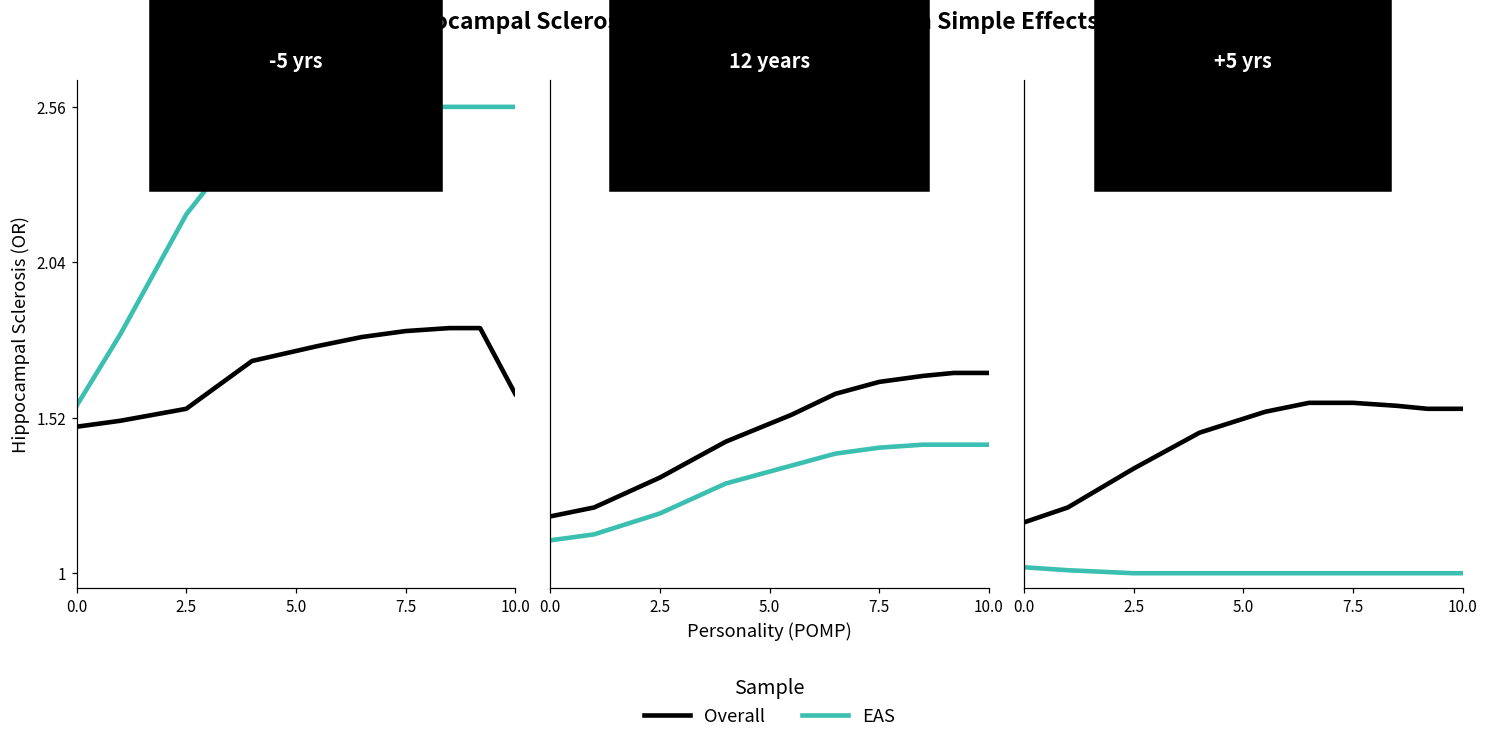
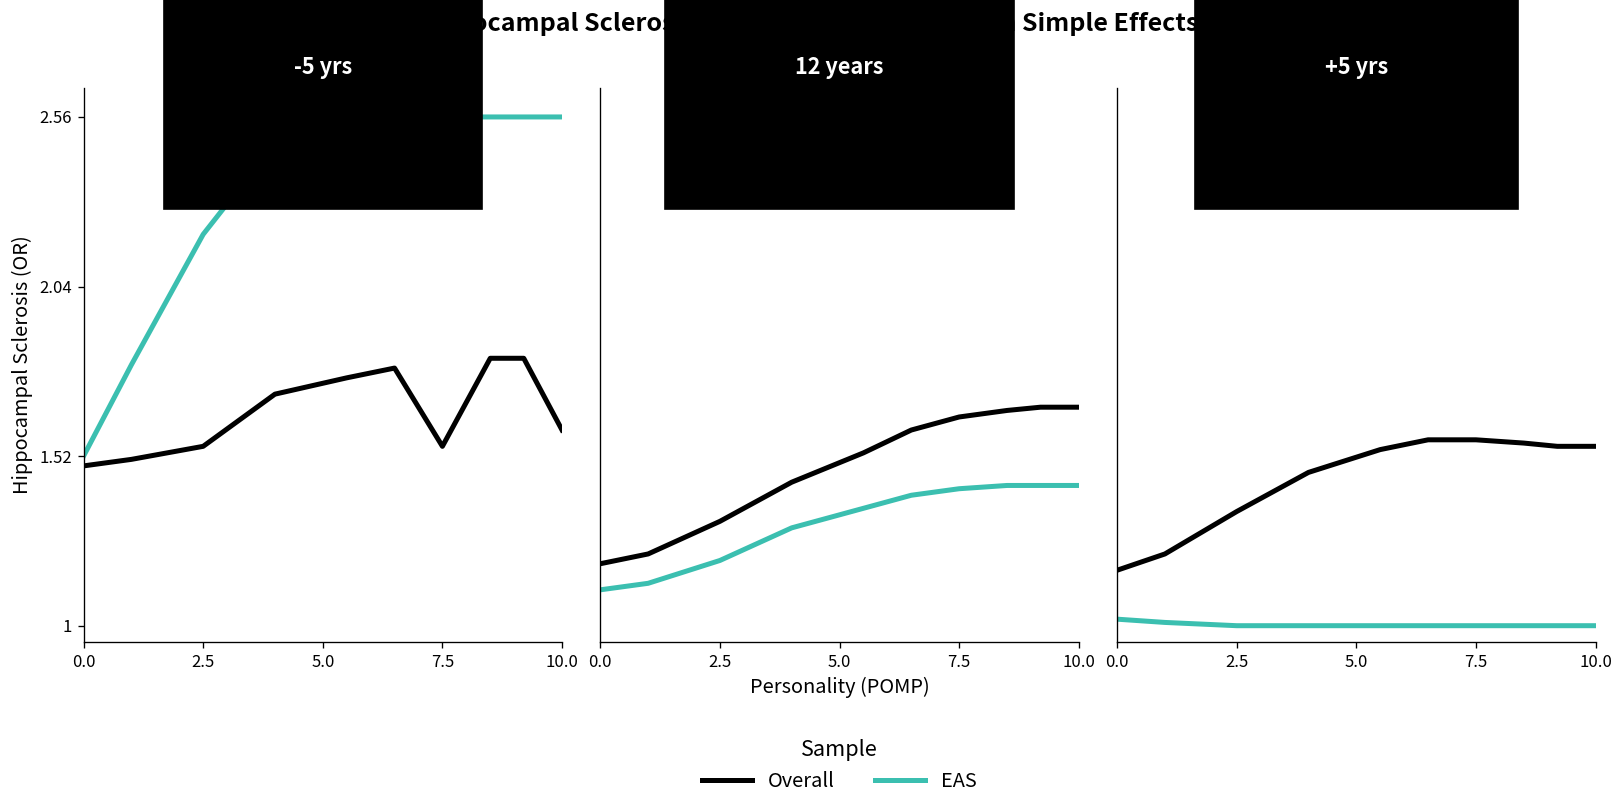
-5 yrs, EAS, 0.0: 1.56 -> 1.52
-5 yrs, Overall, 7.5: 1.81 -> 1.55
